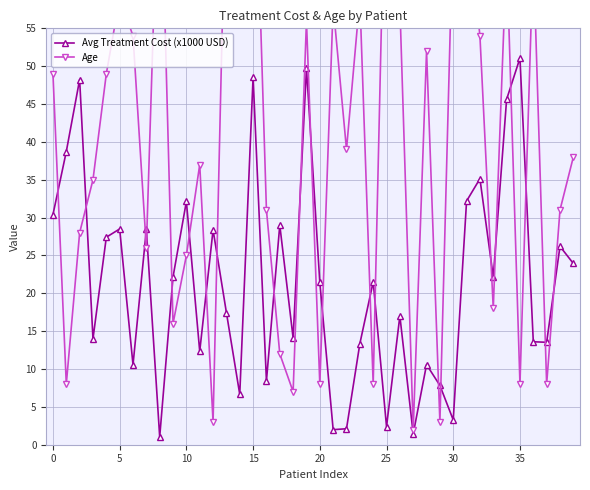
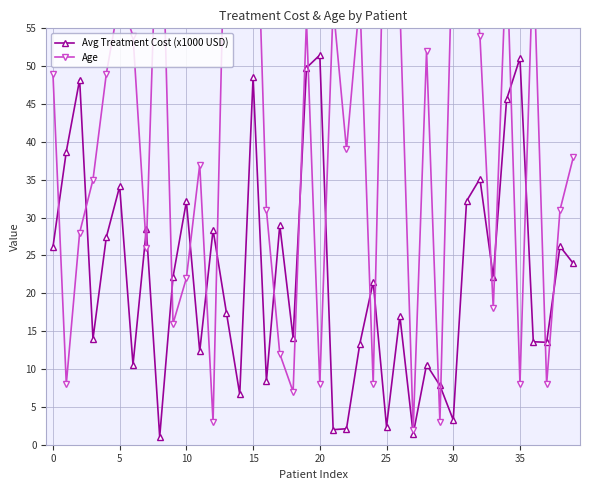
Avg Treatment Cost (x1000 USD), 0: 30 -> 26
Avg Treatment Cost (x1000 USD), 5: 29 -> 34
Age, 10: 25 -> 22
Avg Treatment Cost (x1000 USD), 20: 21 -> 51
